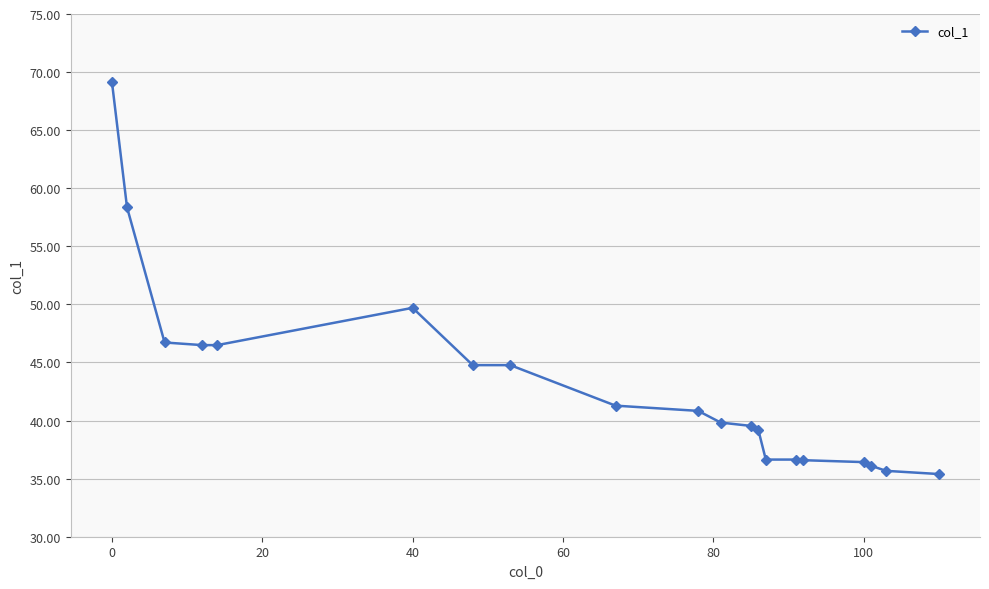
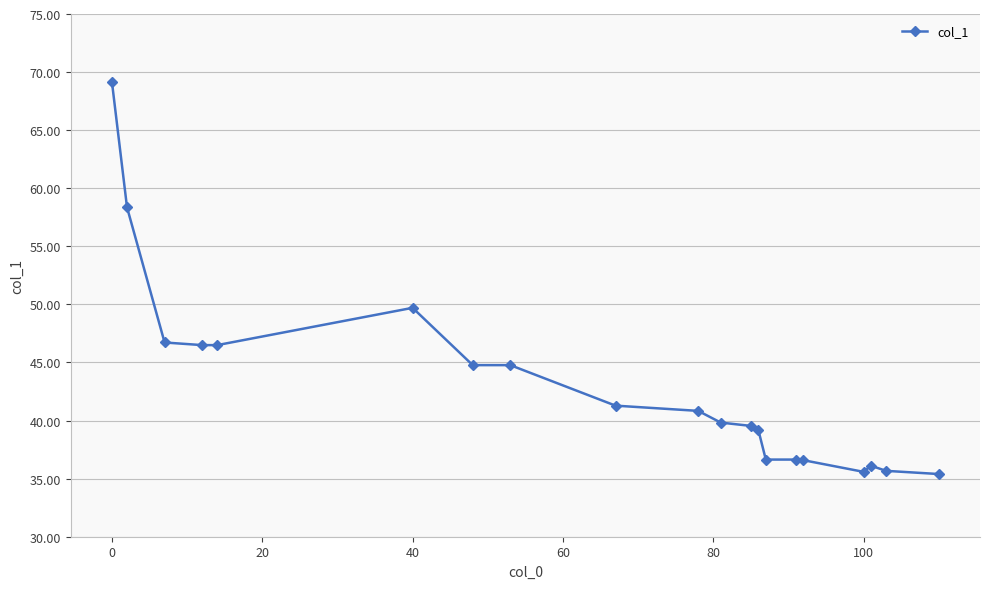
100: 36.4 -> 35.6
